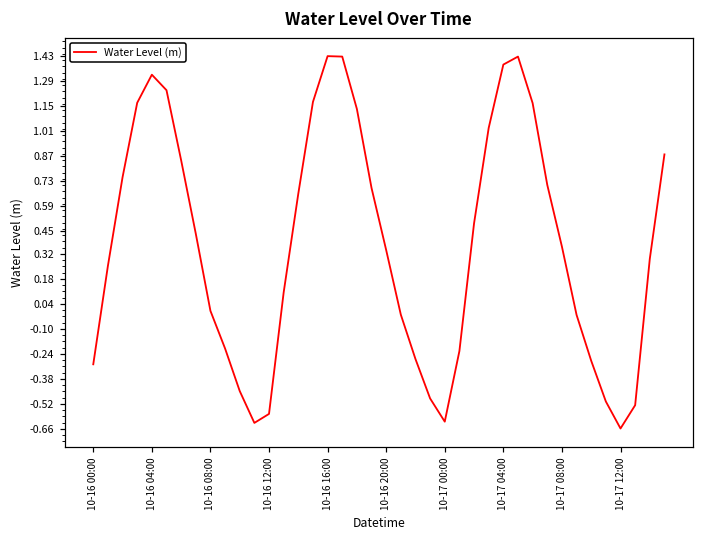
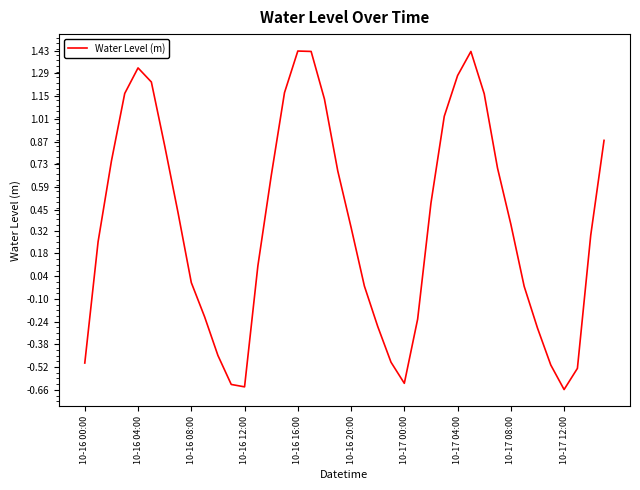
10-16 00:00: -0.30 -> -0.49
10-16 12:00: -0.58 -> -0.64
10-17 04:00: 1.38 -> 1.28
